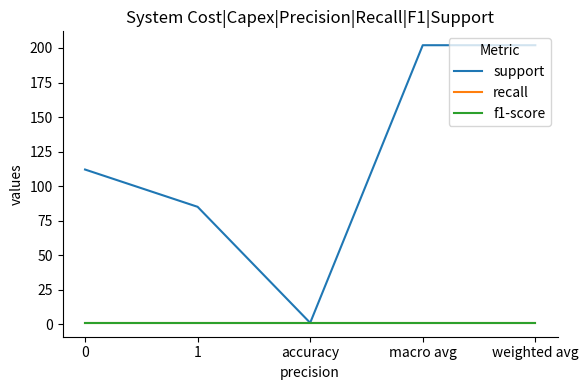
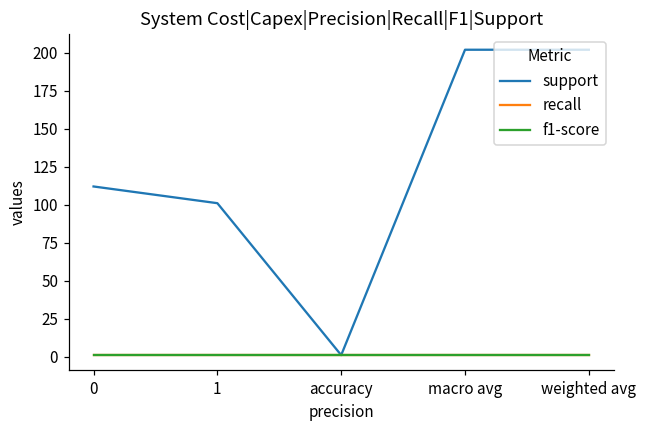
support, 1: 85 -> 101
